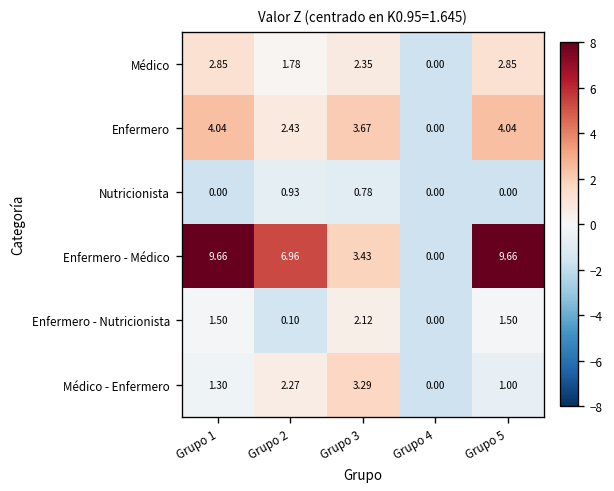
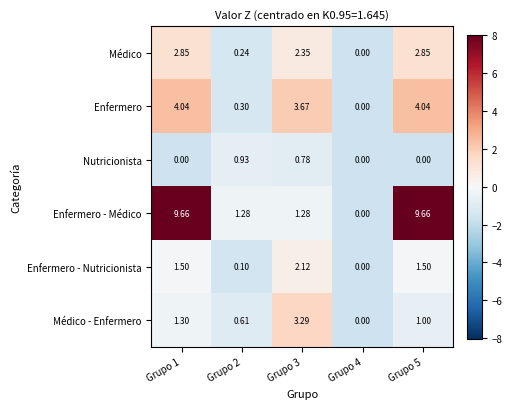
Médico, Grupo 2: 1.78 -> 0.24
Enfermero, Grupo 2: 2.43 -> 0.30
Enfermero - Médico, Grupo 2: 6.96 -> 1.28
Enfermero - Médico, Grupo 3: 3.43 -> 1.28
Médico - Enfermero, Grupo 2: 2.27 -> 0.61
